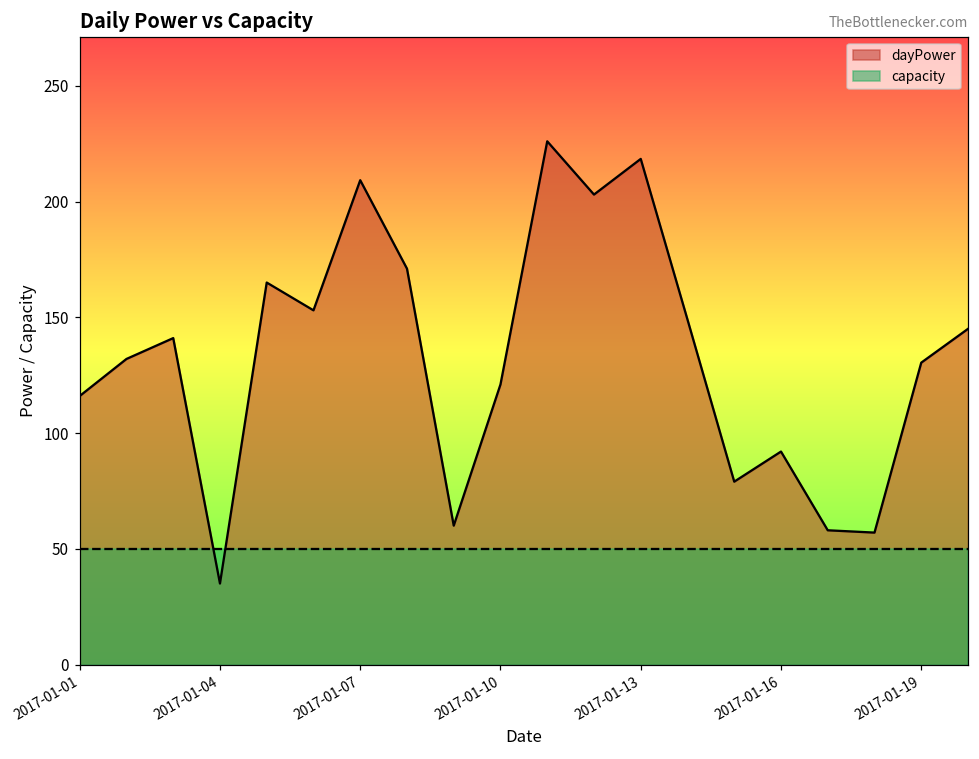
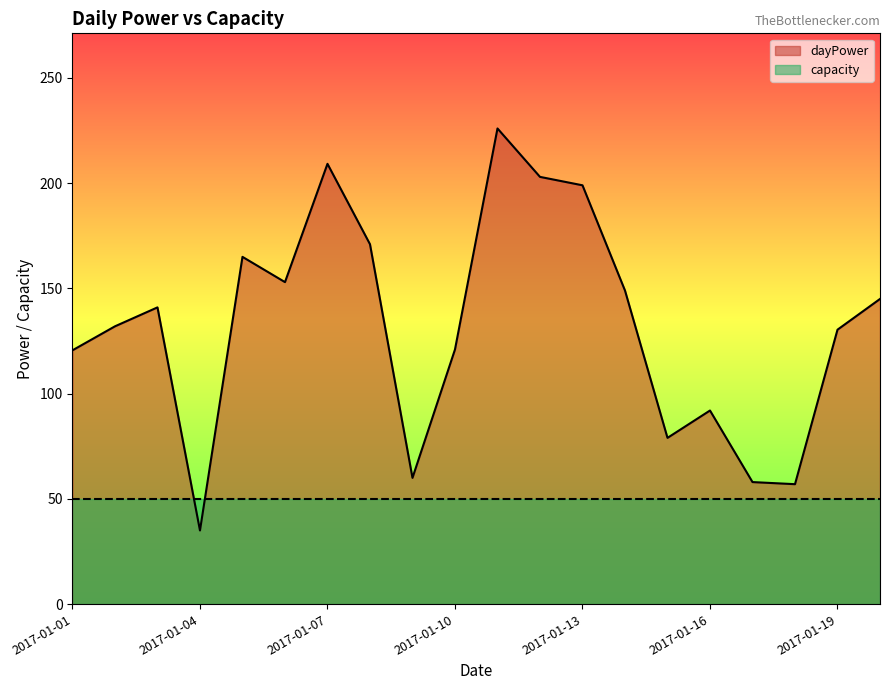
dayPower, 2017-01-01: 116 -> 121
dayPower, 2017-01-13: 218 -> 199
